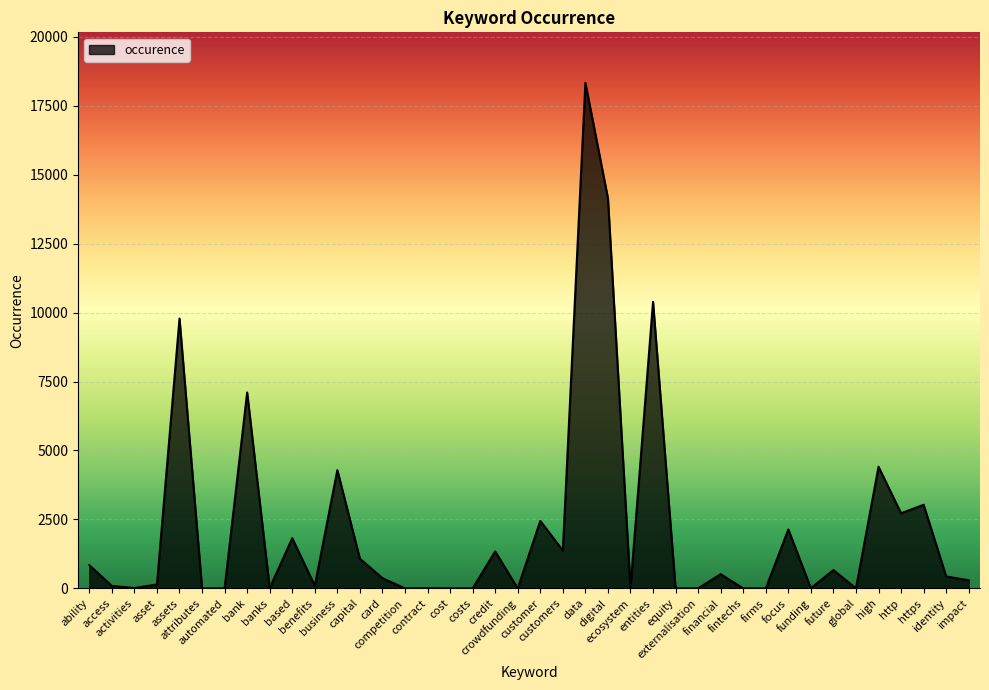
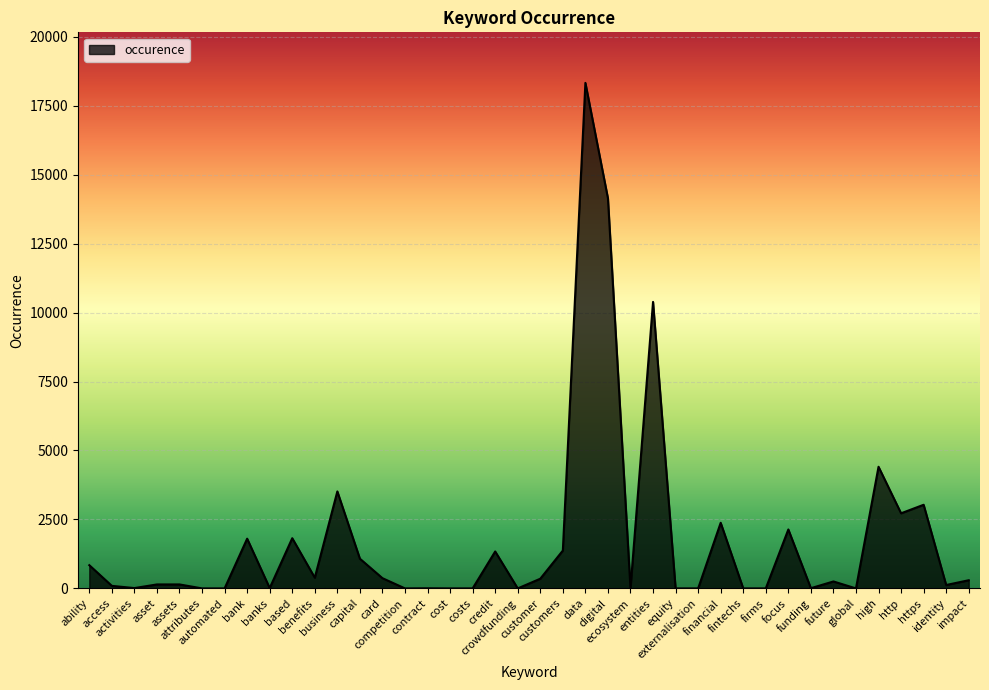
assets: 9800 -> 100
bank: 7100 -> 1800
benefits: 100 -> 400
business: 4300 -> 3500
customer: 2400 -> 400
financial: 500 -> 2400
future: 700 -> 300
identity: 400 -> 100
